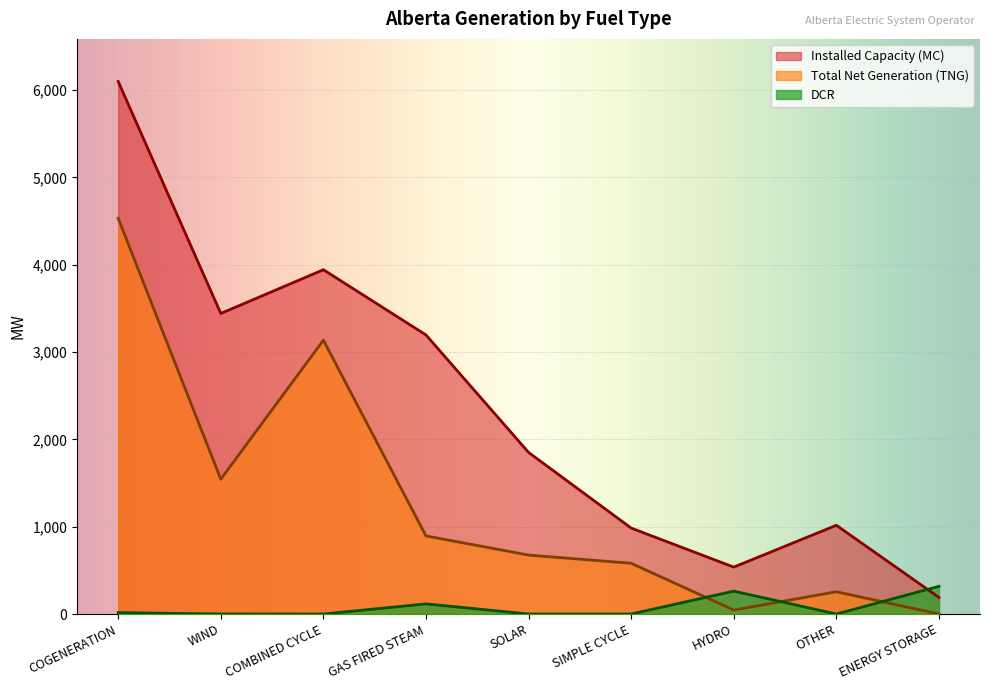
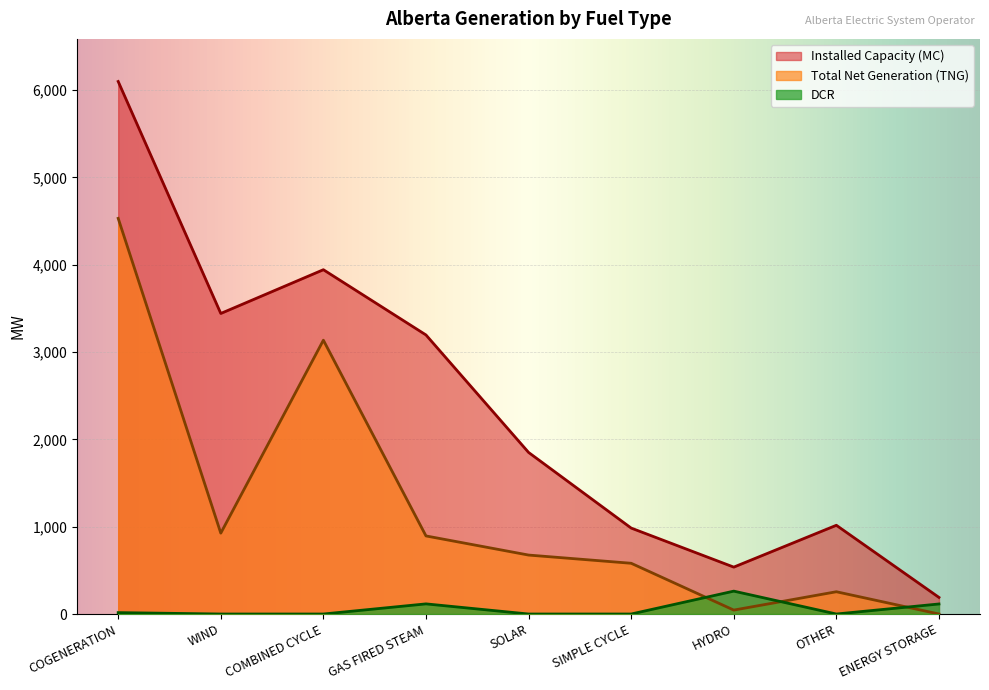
Total Net Generation (TNG), WIND: 1,500 -> 900
DCR, ENERGY STORAGE: 300 -> 100
